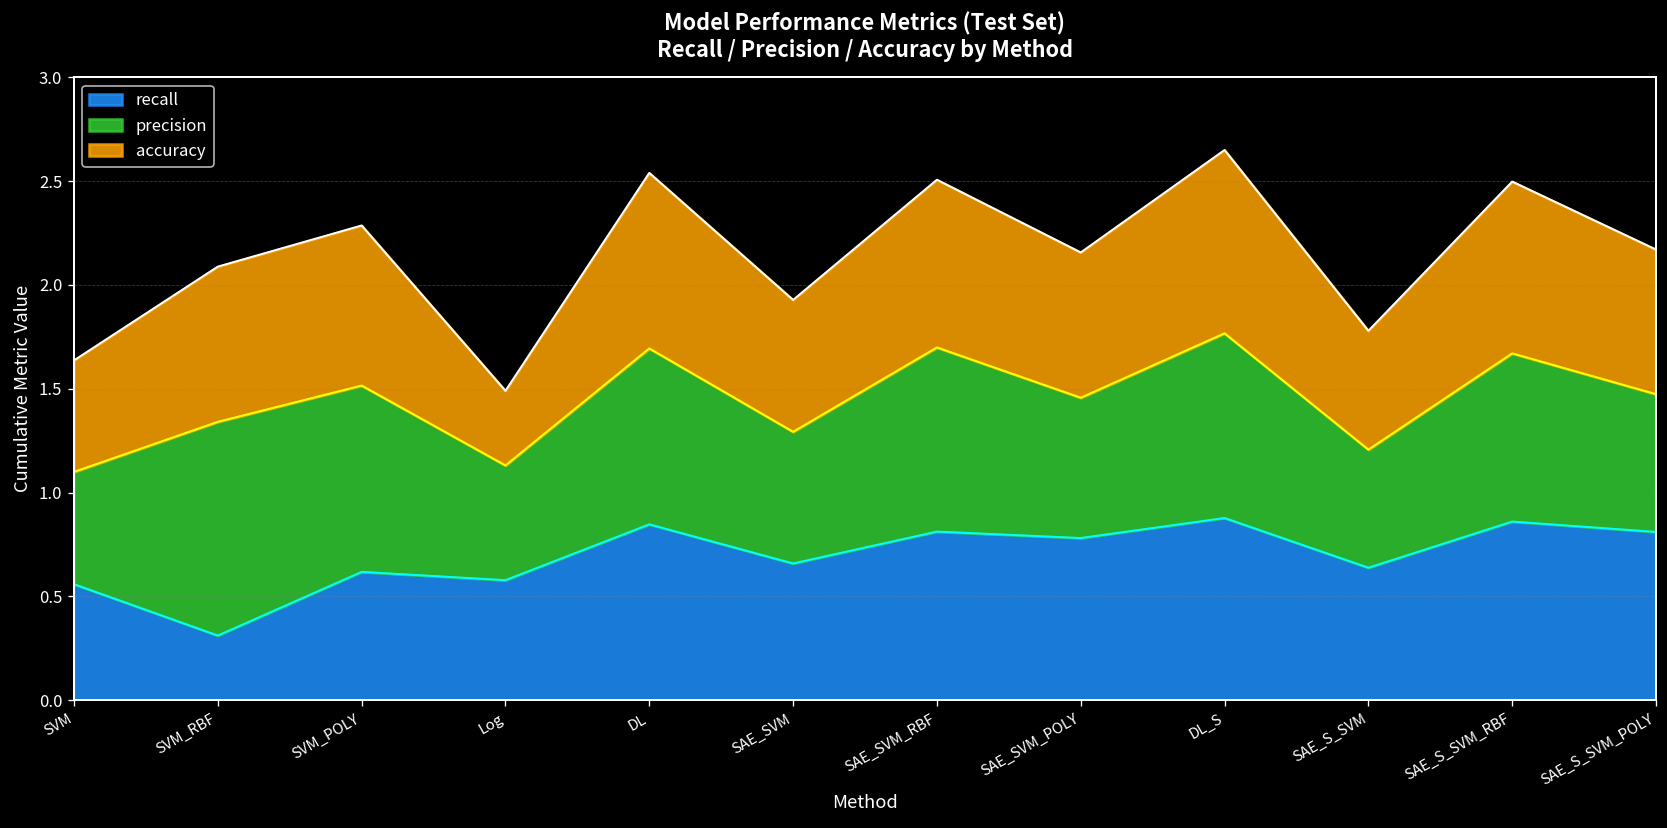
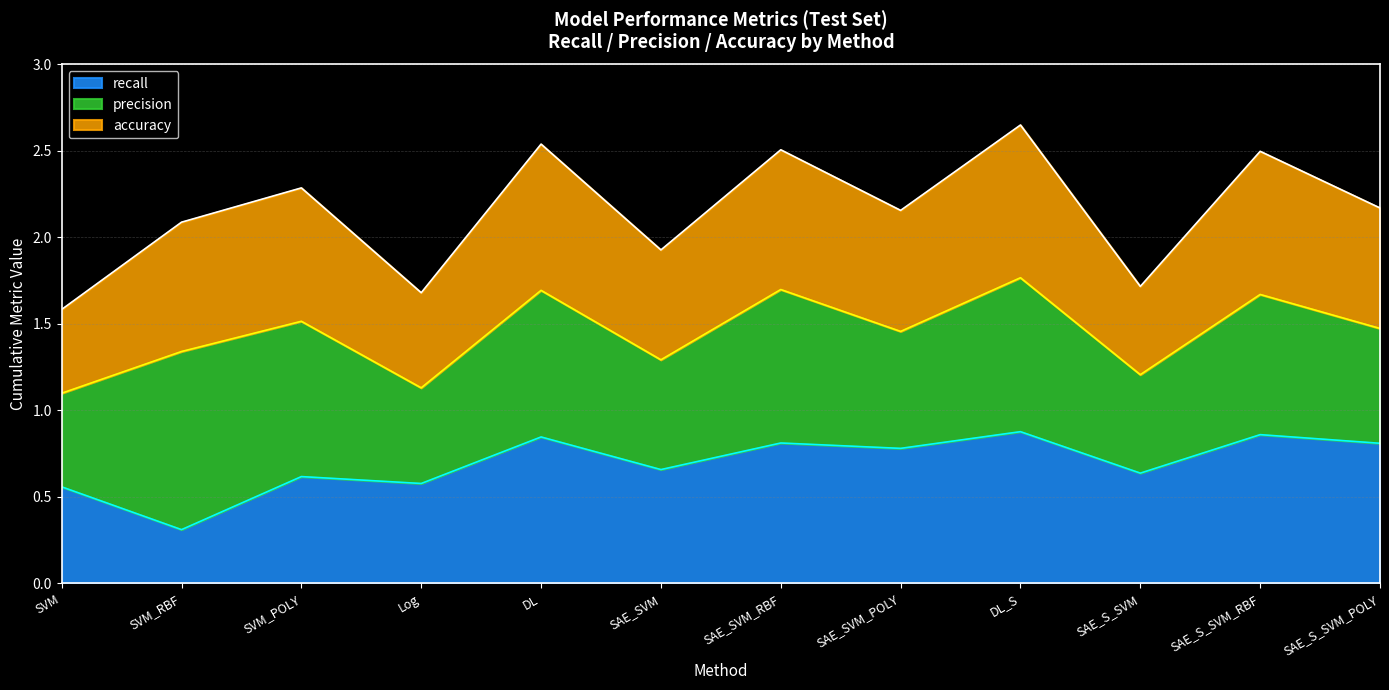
accuracy, SVM: 0.54 -> 0.48
accuracy, Log: 0.36 -> 0.55
accuracy, SAE_S_SVM: 0.57 -> 0.51
